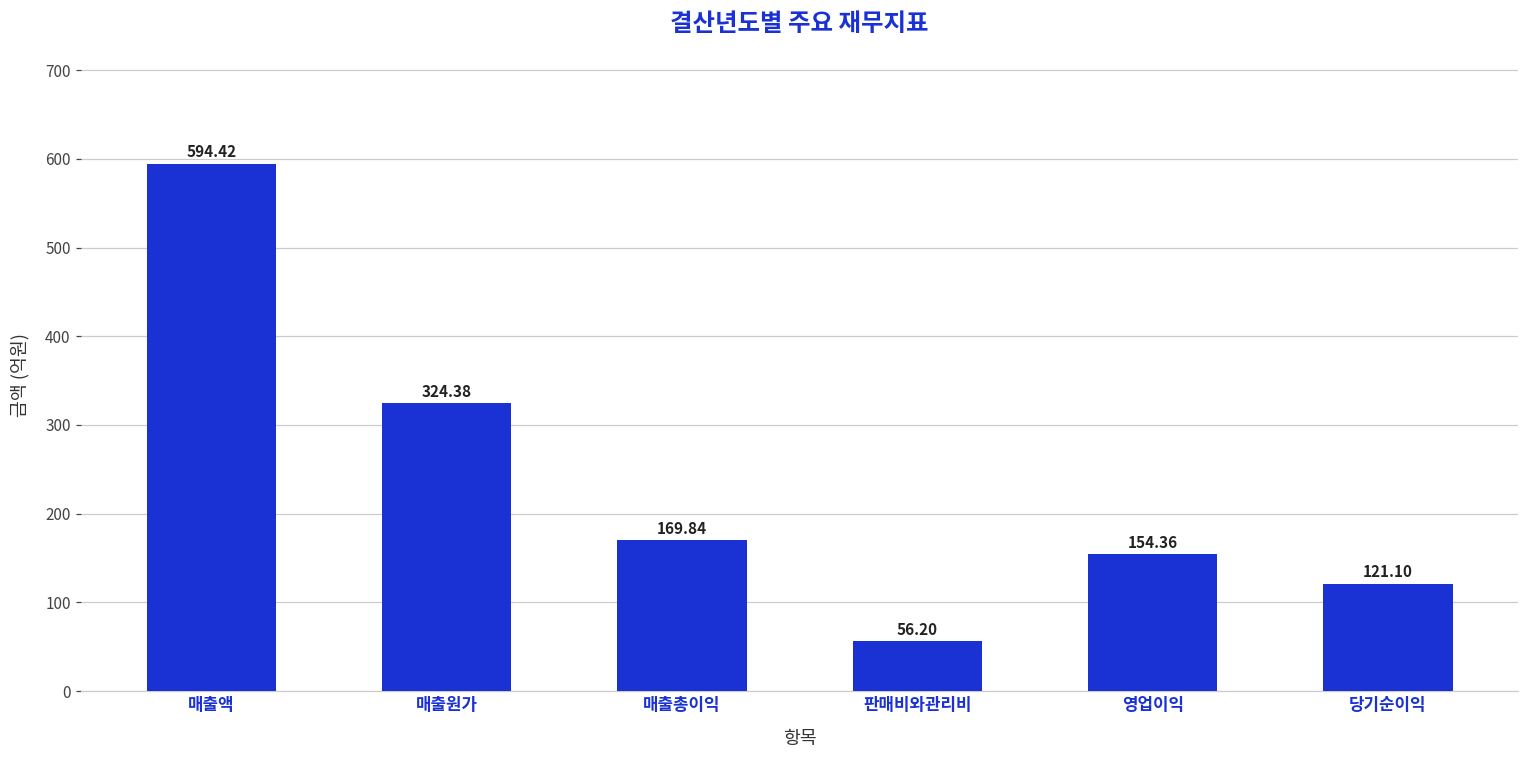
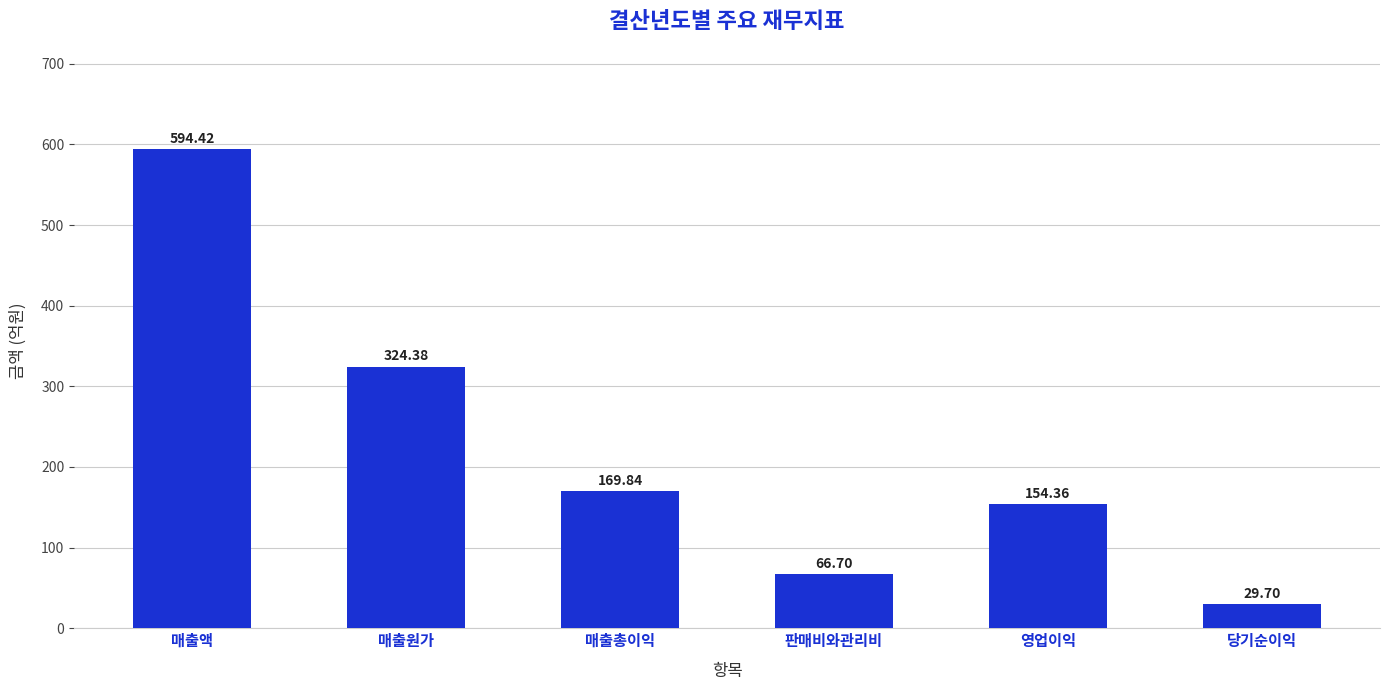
판매비와관리비: 56.20 -> 66.70
당기순이익: 121.10 -> 29.70
